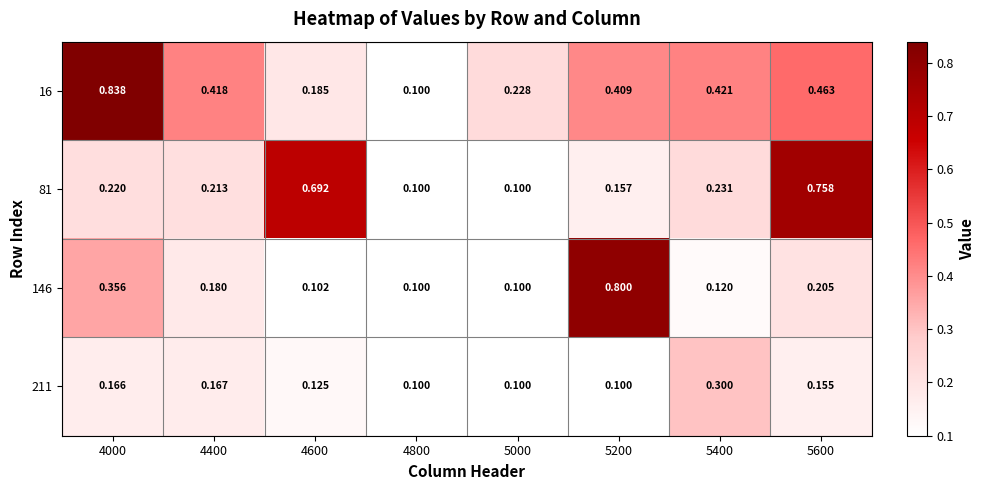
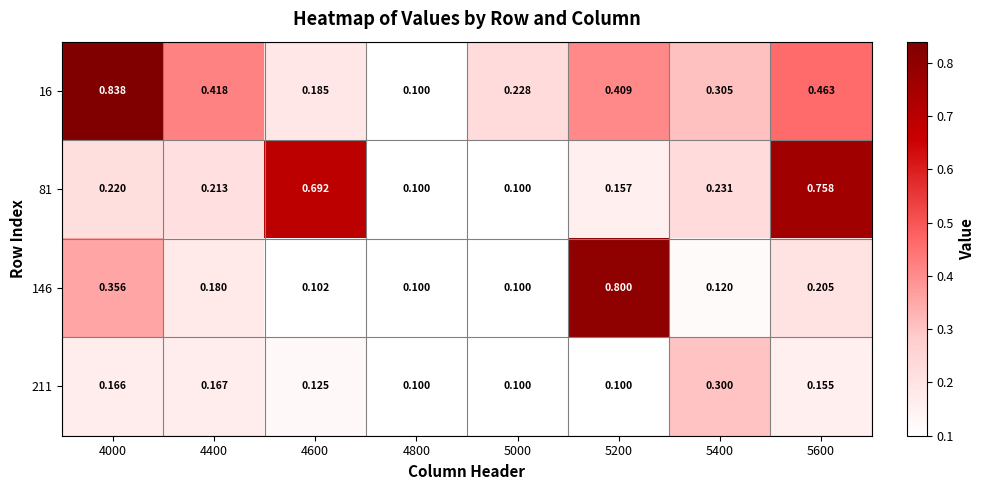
16, 5400: 0.421 -> 0.305
